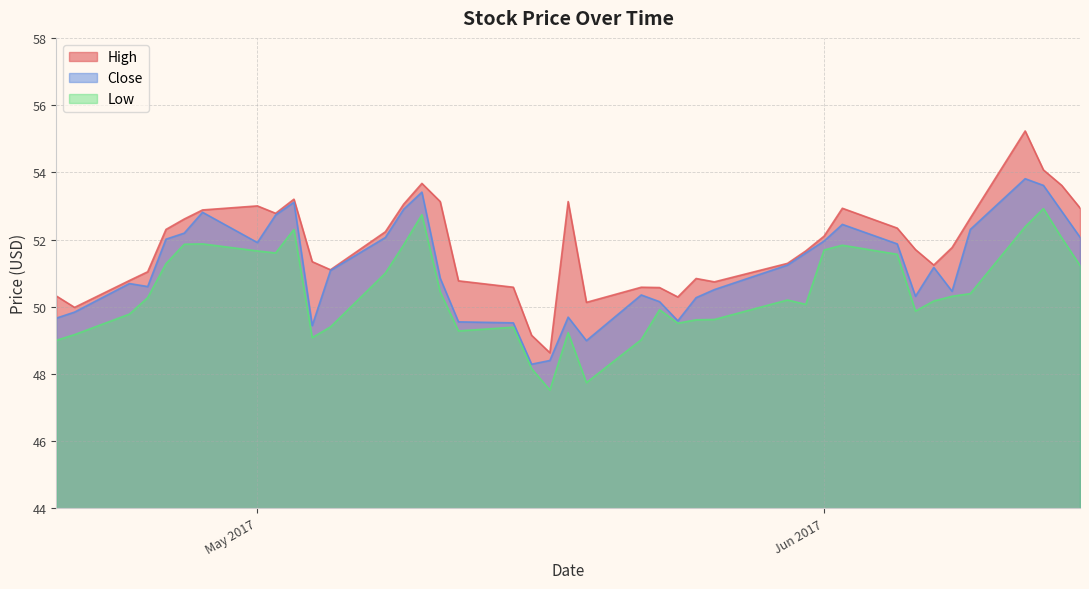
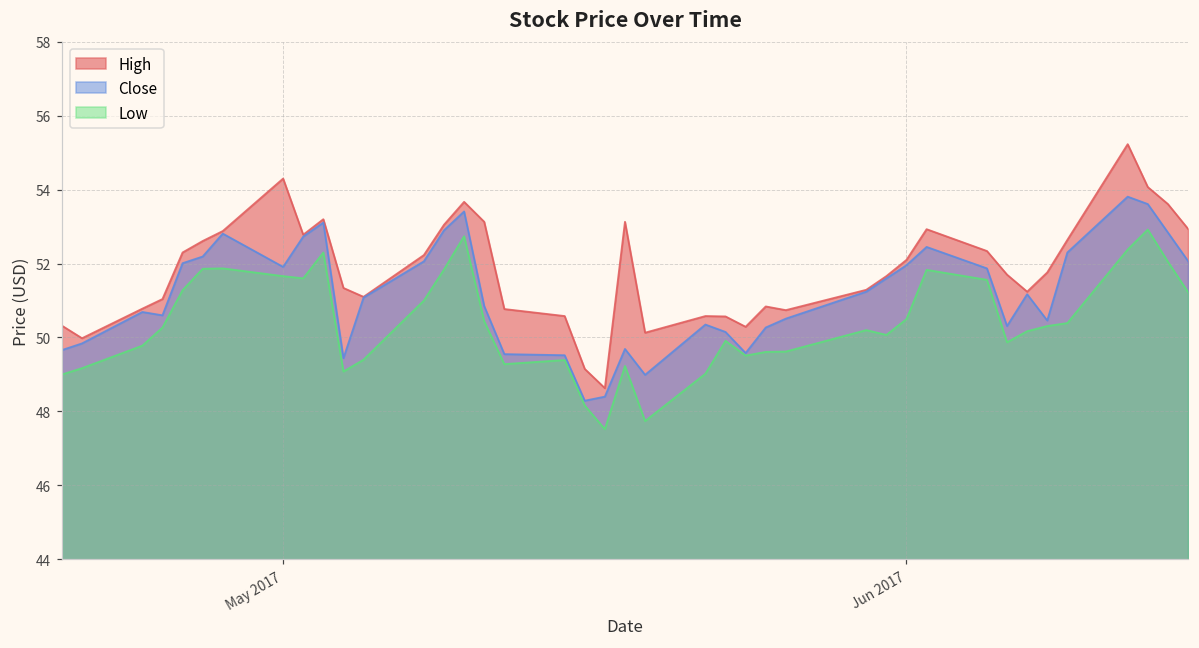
High, May 2017: 53.0 -> 54.3
Low, Jun 2017: 51.7 -> 50.5
